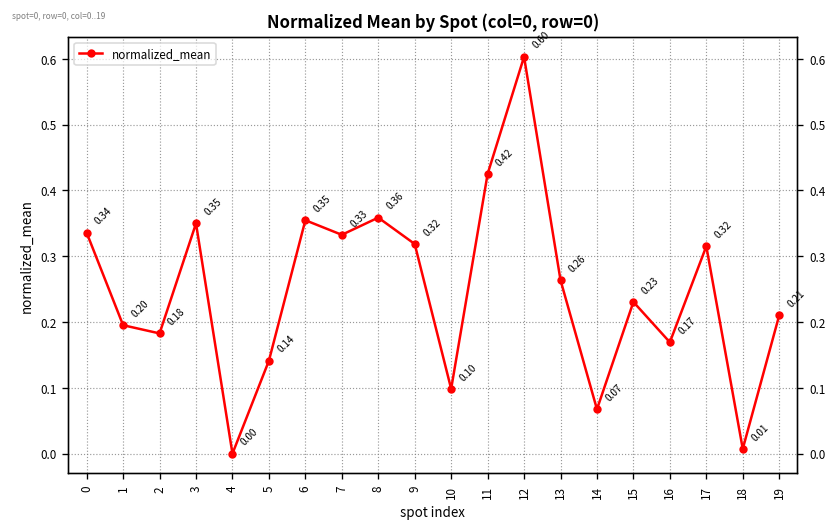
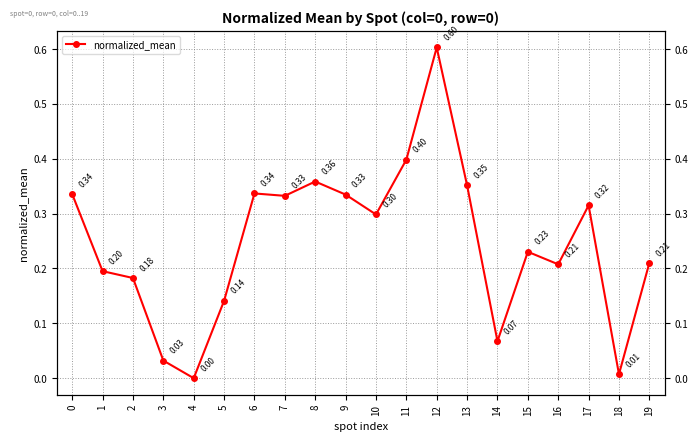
3: 0.35 -> 0.03
6: 0.35 -> 0.34
9: 0.32 -> 0.33
10: 0.10 -> 0.30
11: 0.42 -> 0.40
13: 0.26 -> 0.35
16: 0.17 -> 0.21
